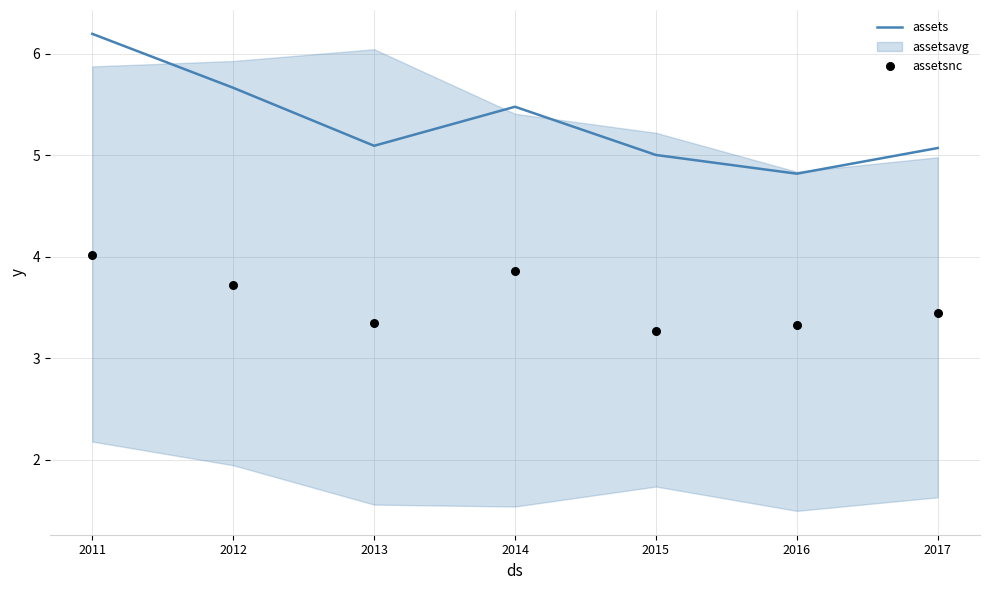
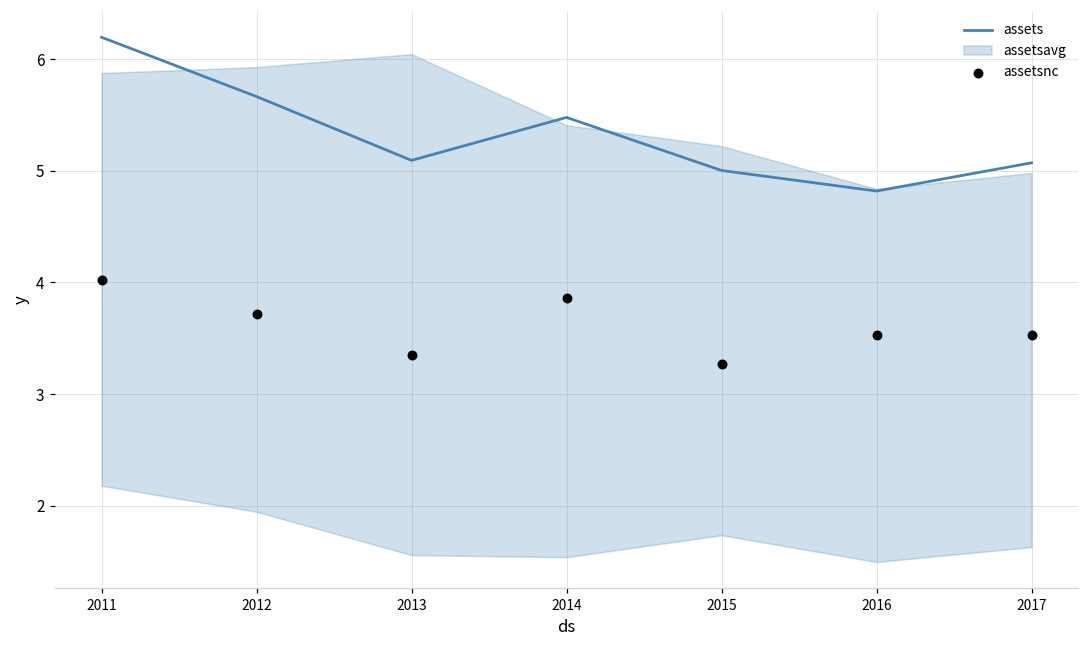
assetsnc, 2016: 3.32 -> 3.53
assetsnc, 2017: 3.44 -> 3.53
